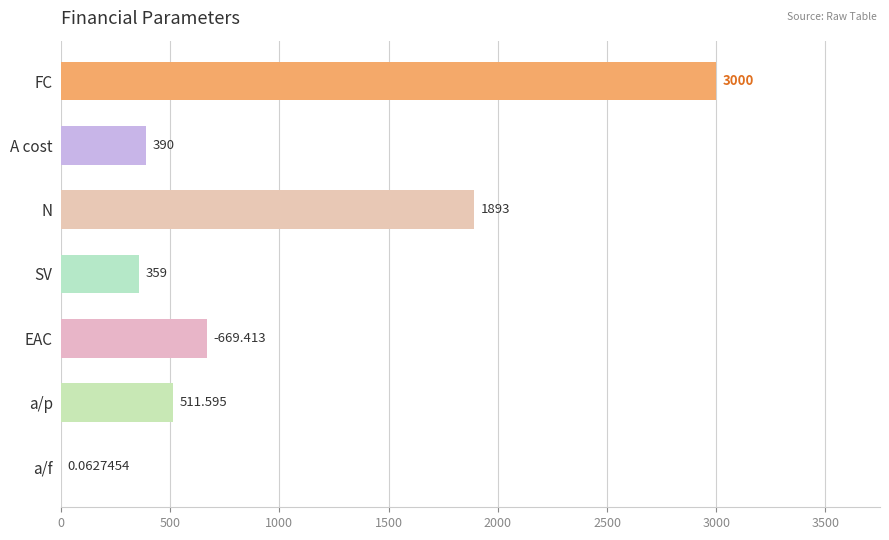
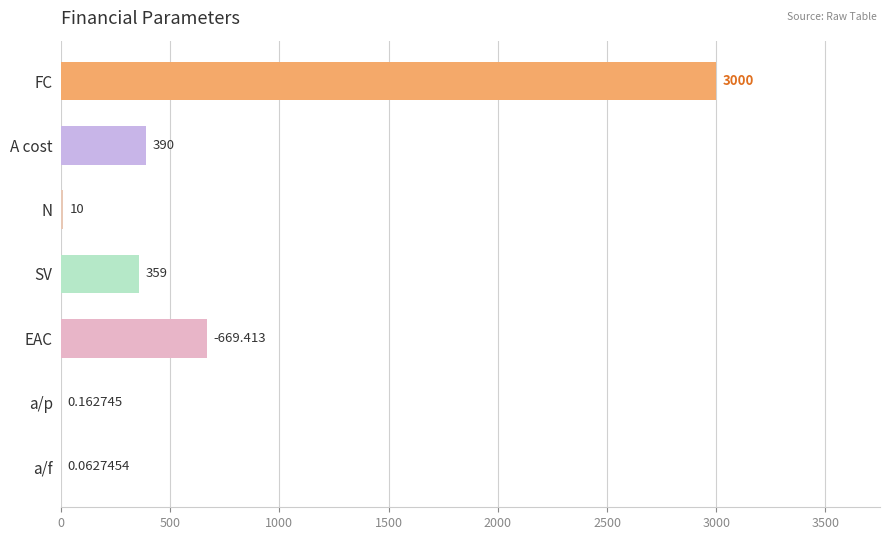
N: 1893 -> 10
a/p: 511.595 -> 0.162745
